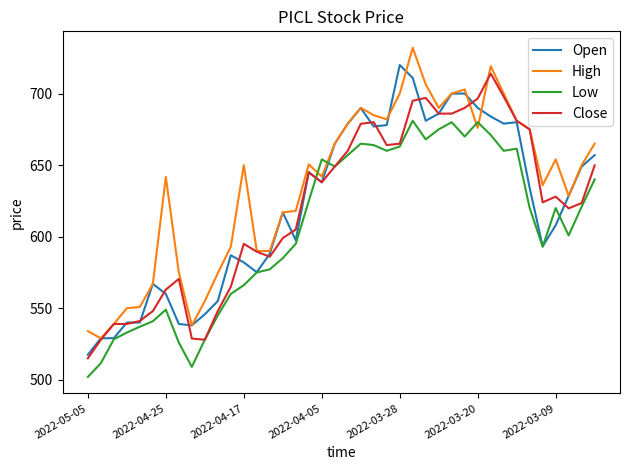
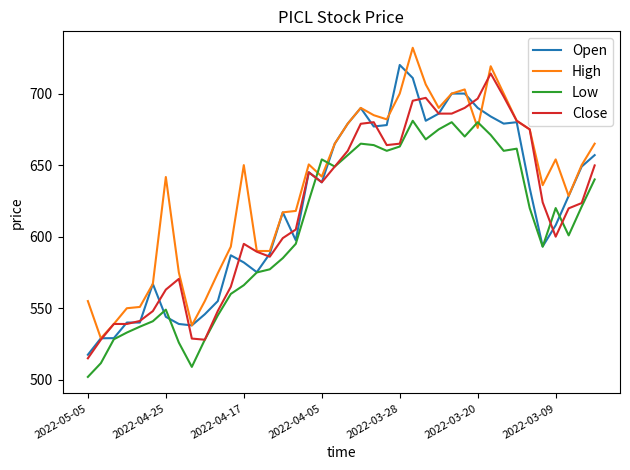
High, 2022-05-05: 534 -> 555
Open, 2022-04-25: 560 -> 544
Close, 2022-03-09: 628 -> 600
